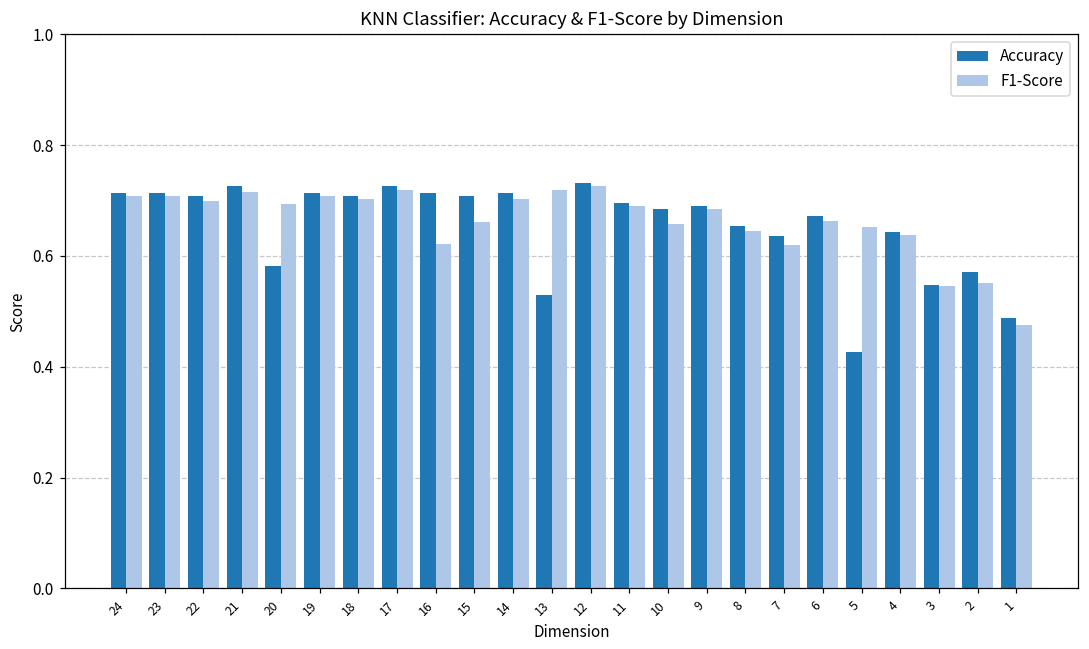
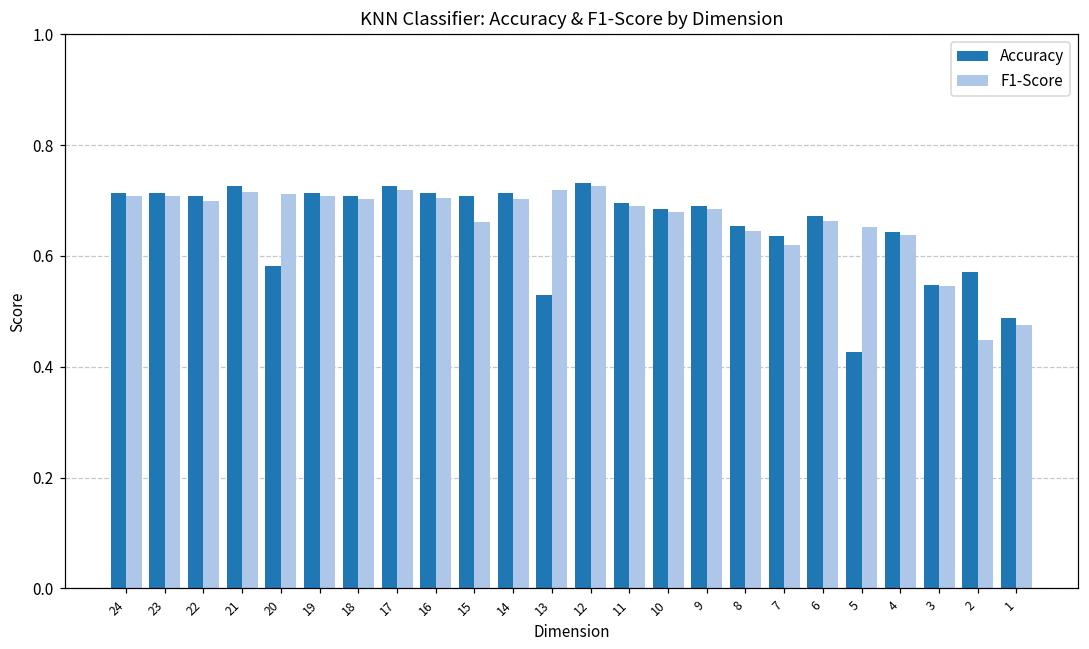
F1-Score, 20: 0.69 -> 0.71
F1-Score, 16: 0.62 -> 0.70
F1-Score, 10: 0.66 -> 0.68
F1-Score, 2: 0.55 -> 0.45
